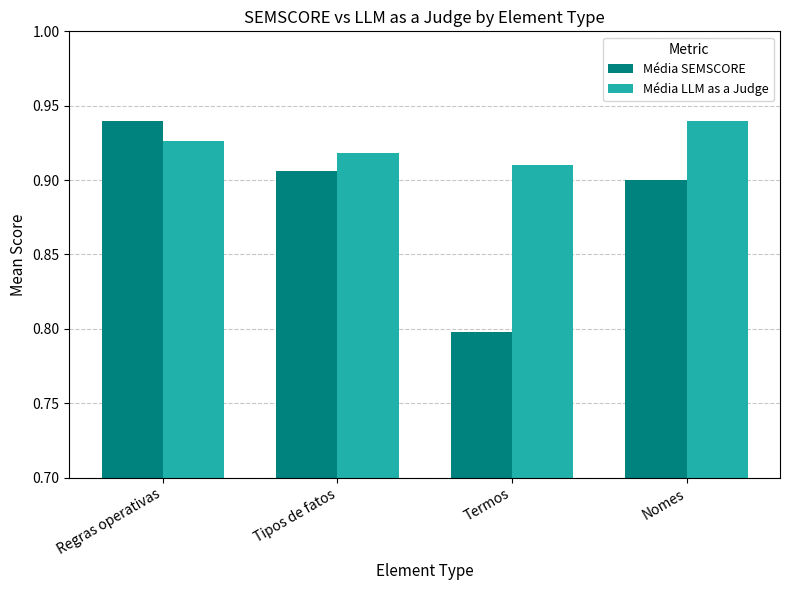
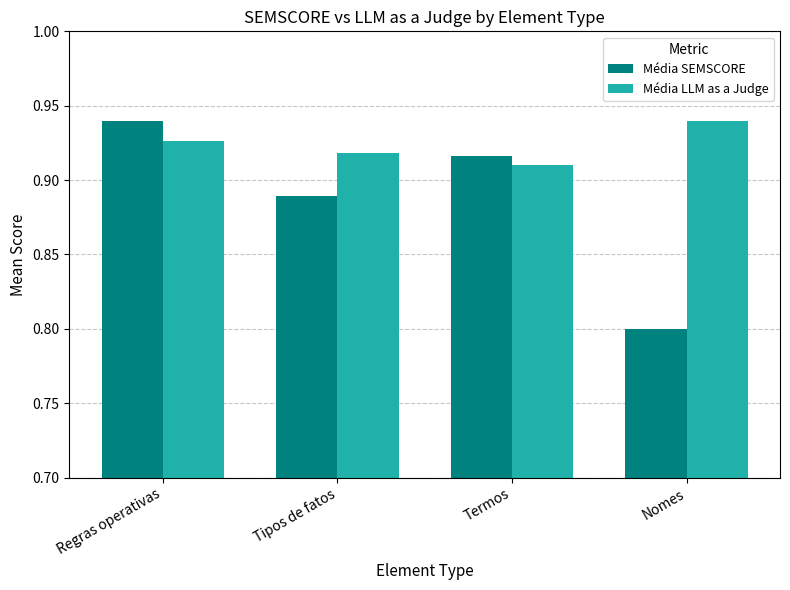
Média SEMSCORE, Tipos de fatos: 0.906 -> 0.889
Média SEMSCORE, Termos: 0.798 -> 0.916
Média SEMSCORE, Nomes: 0.9 -> 0.8
